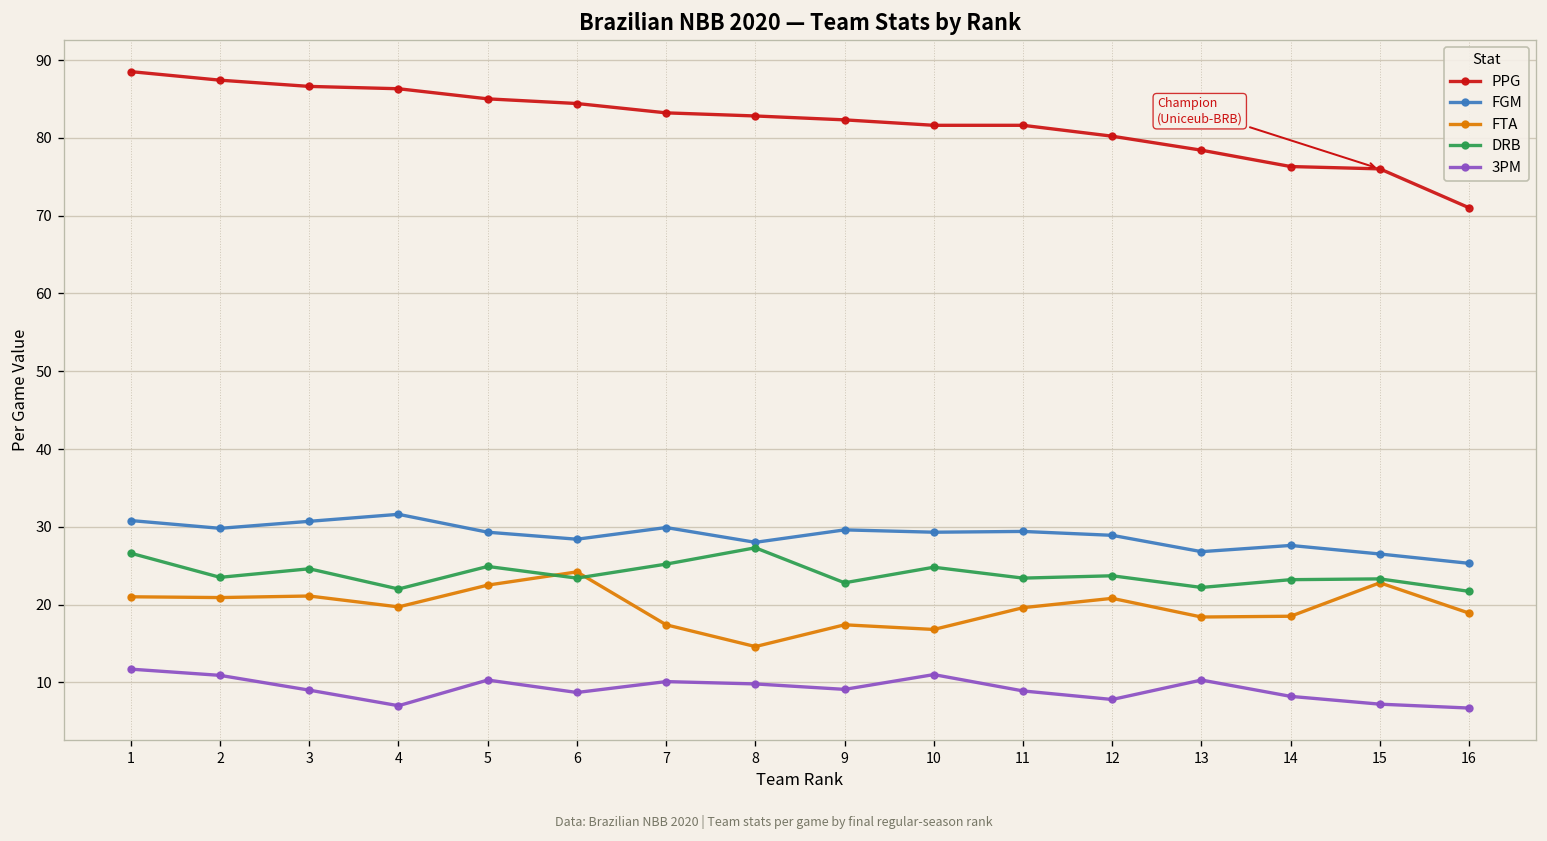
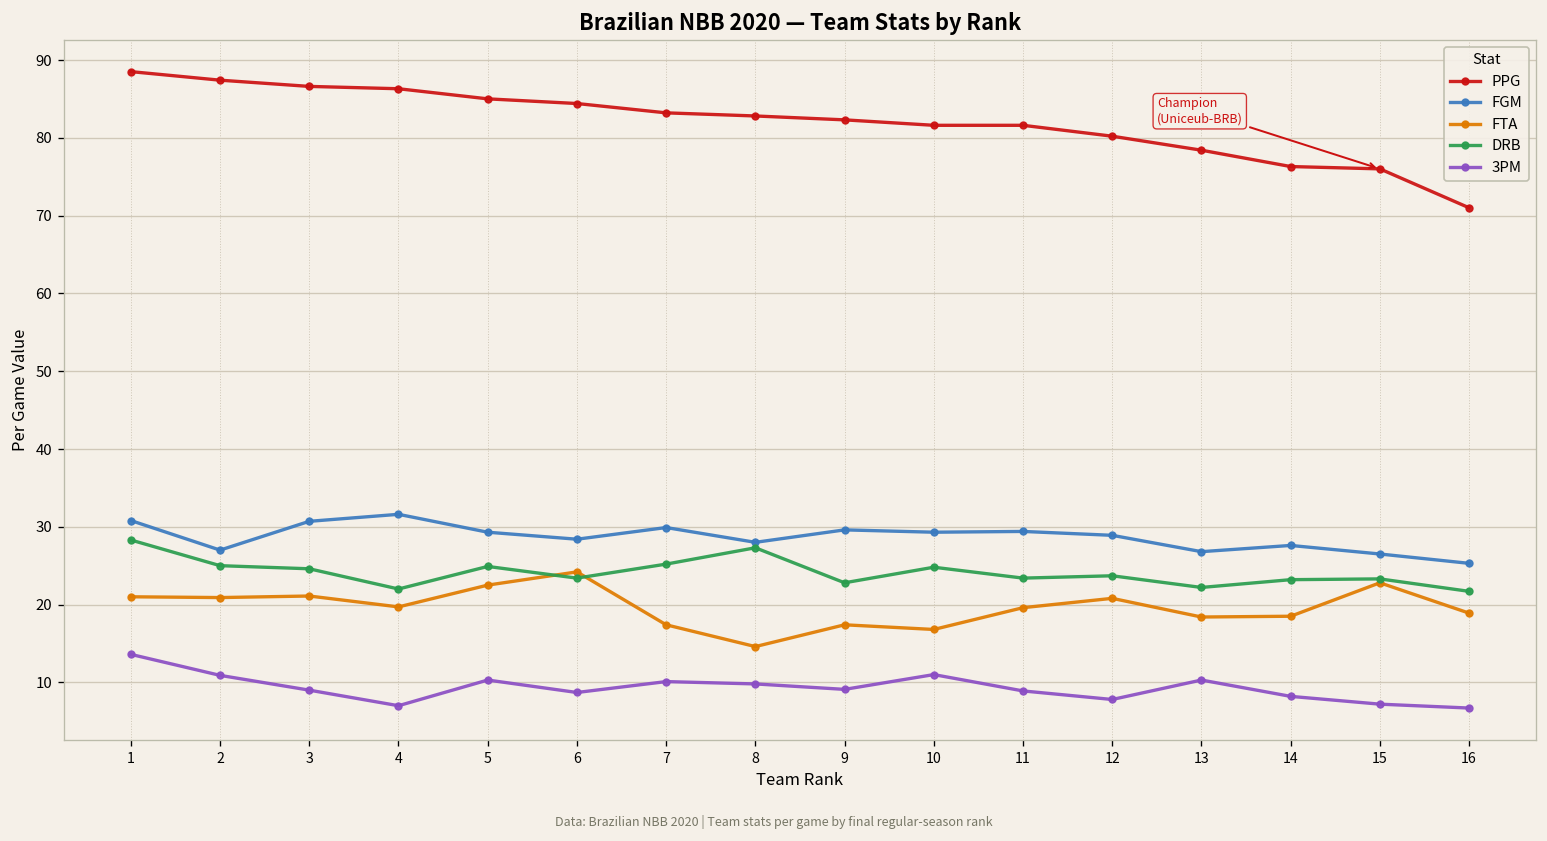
DRB, 1: 27 -> 28
3PM, 1: 12 -> 14
FGM, 2: 30 -> 27
DRB, 2: 24 -> 25
